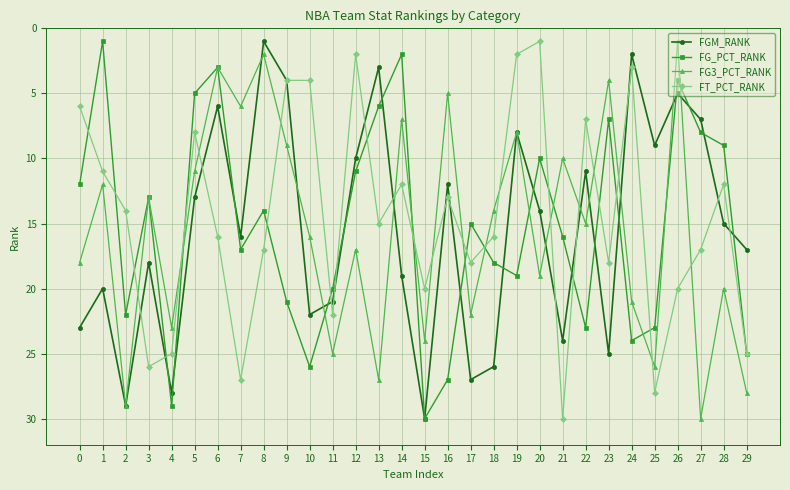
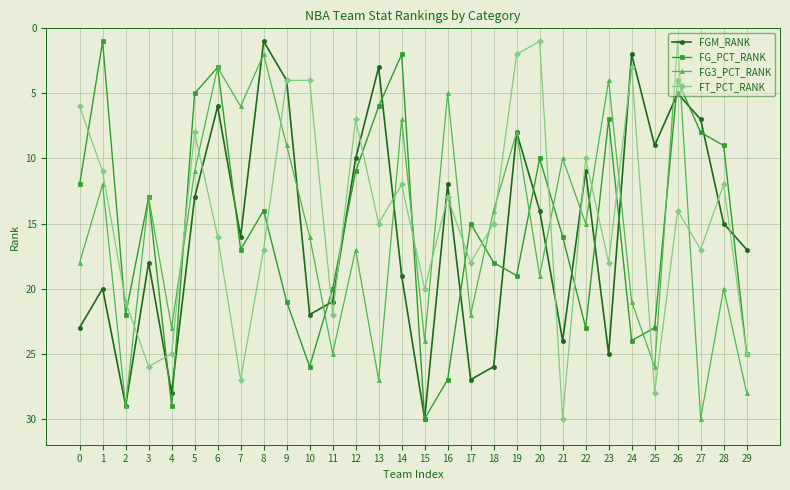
FT_PCT_RANK, 2: 14 -> 21
FT_PCT_RANK, 12: 2 -> 7
FT_PCT_RANK, 18: 16 -> 15
FT_PCT_RANK, 22: 7 -> 10
FT_PCT_RANK, 26: 20 -> 14
